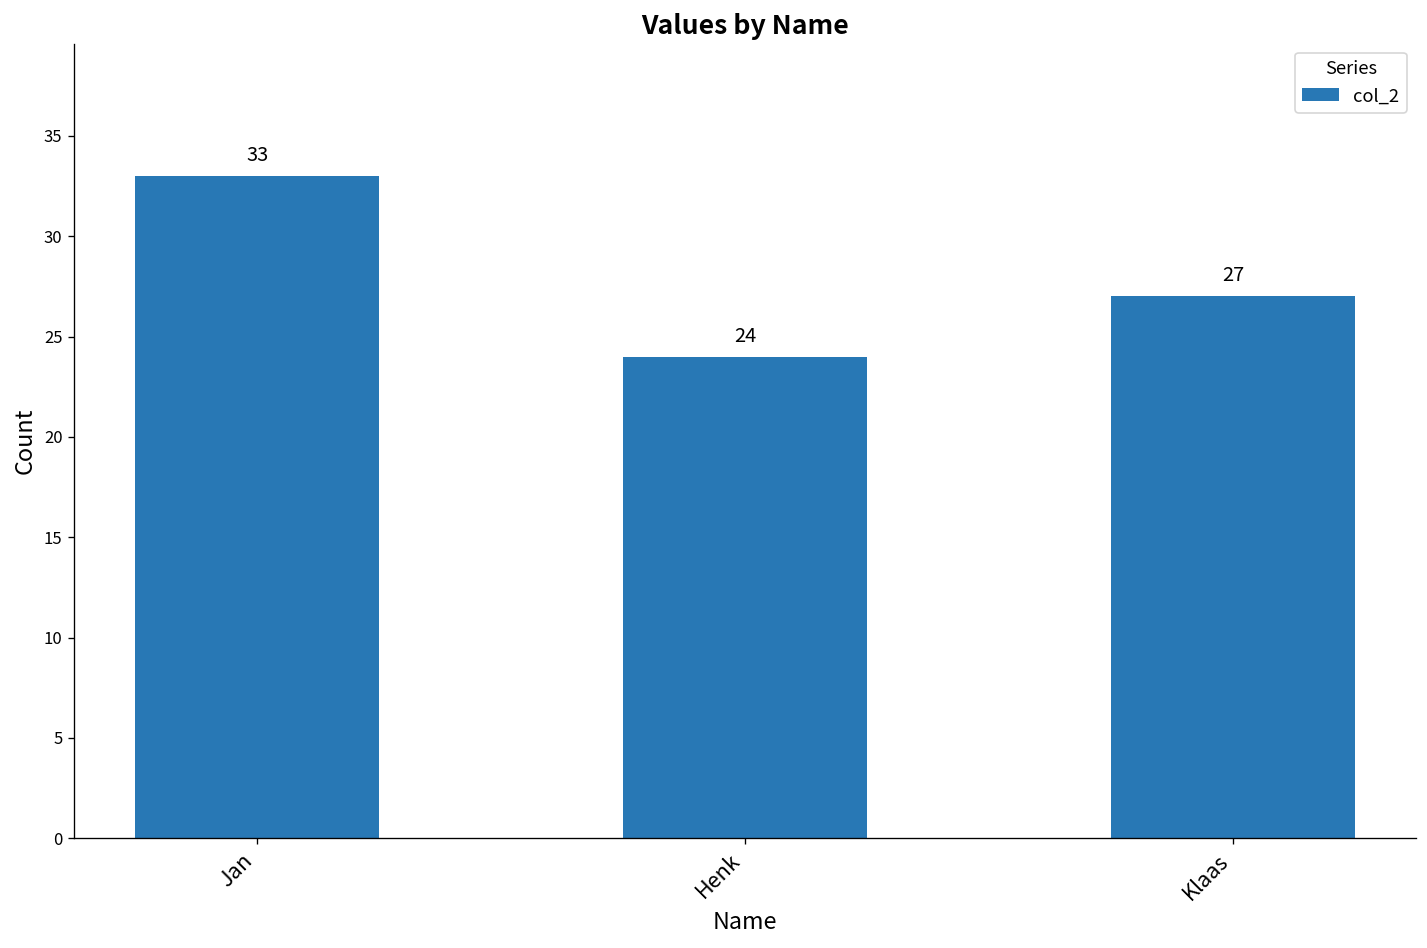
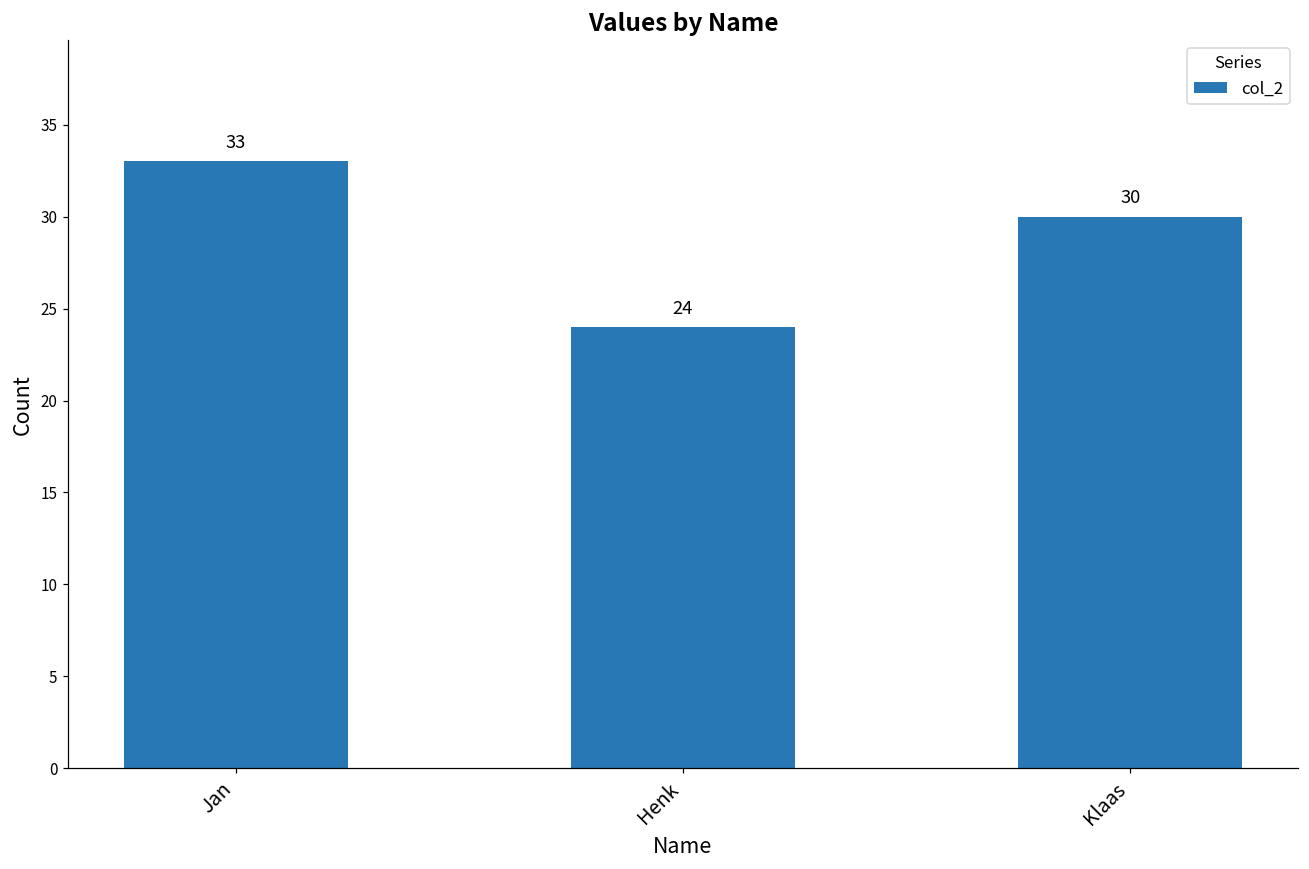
Klaas: 27 -> 30
